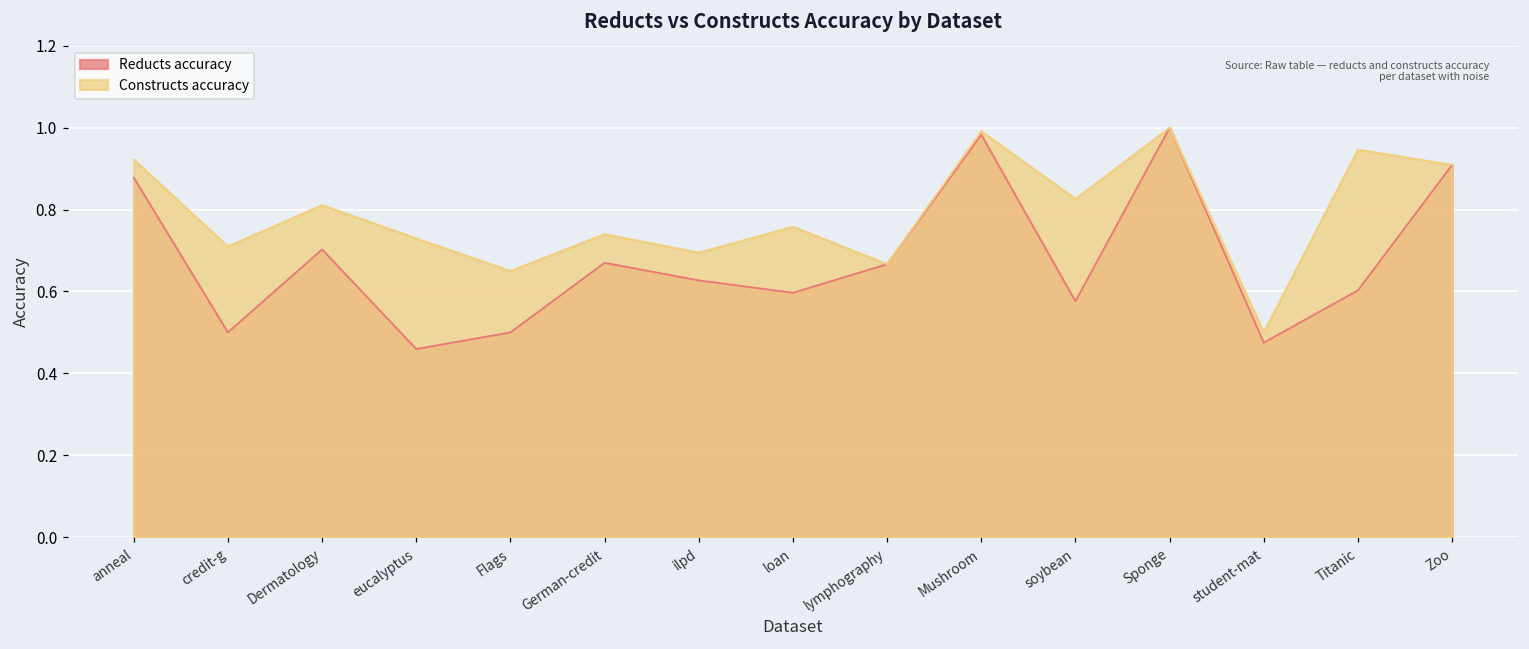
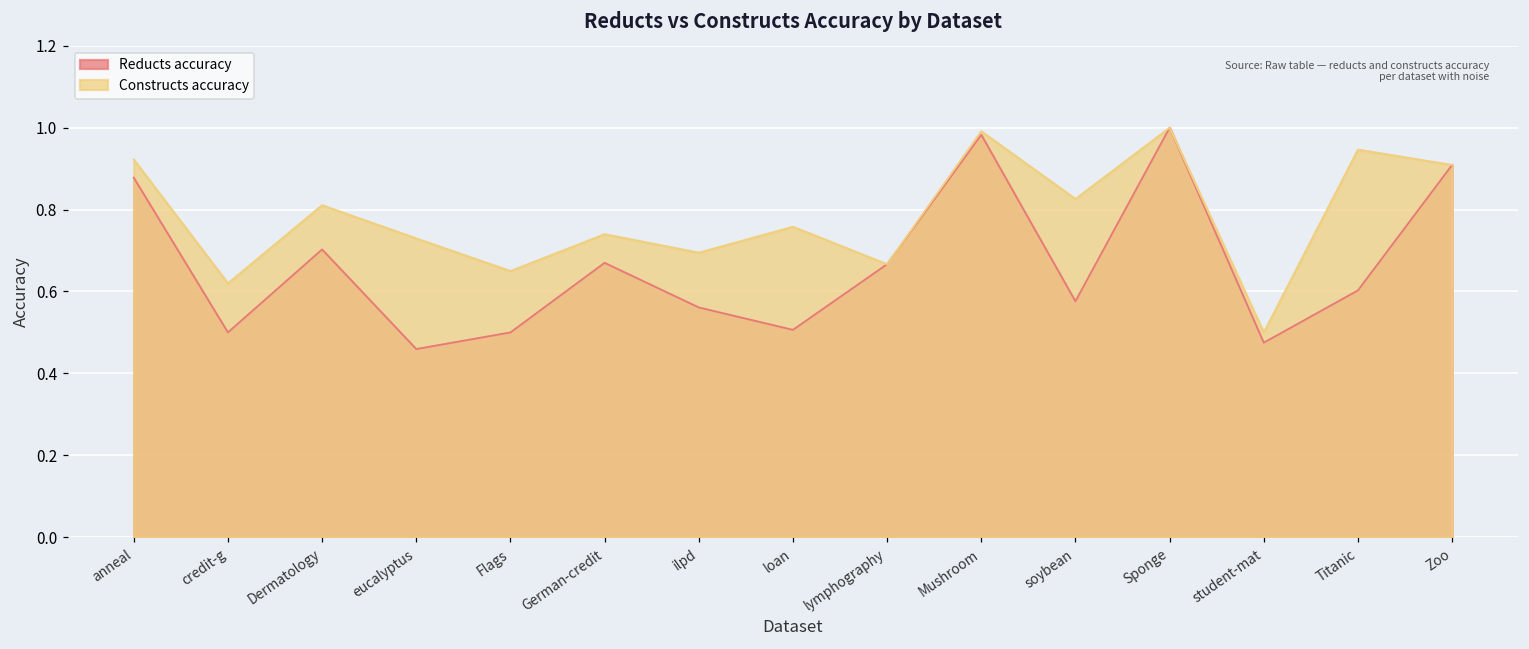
Constructs accuracy, credit-g: 0.71 -> 0.62
Reducts accuracy, ilpd: 0.63 -> 0.56
Reducts accuracy, loan: 0.60 -> 0.51
